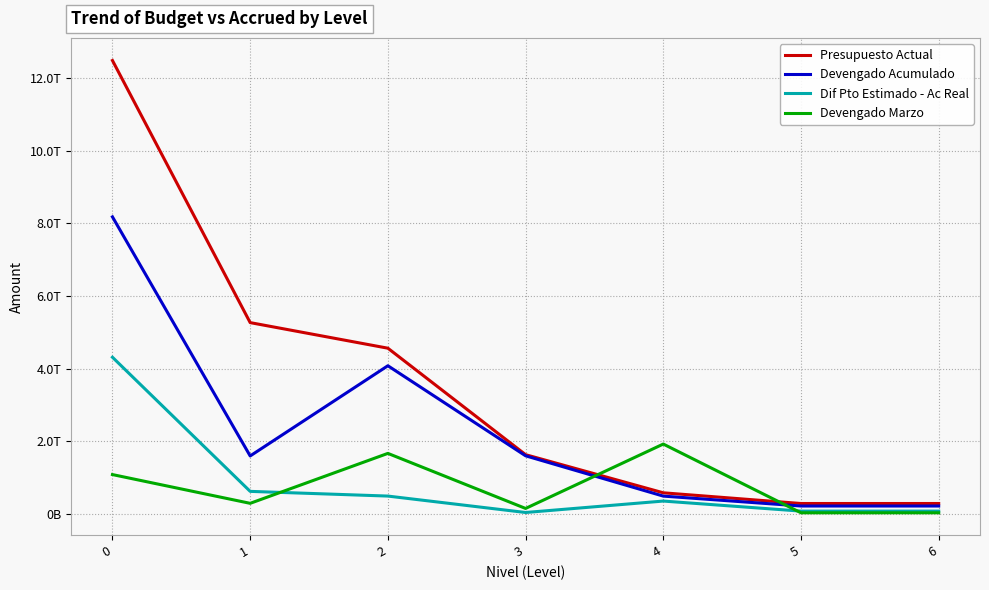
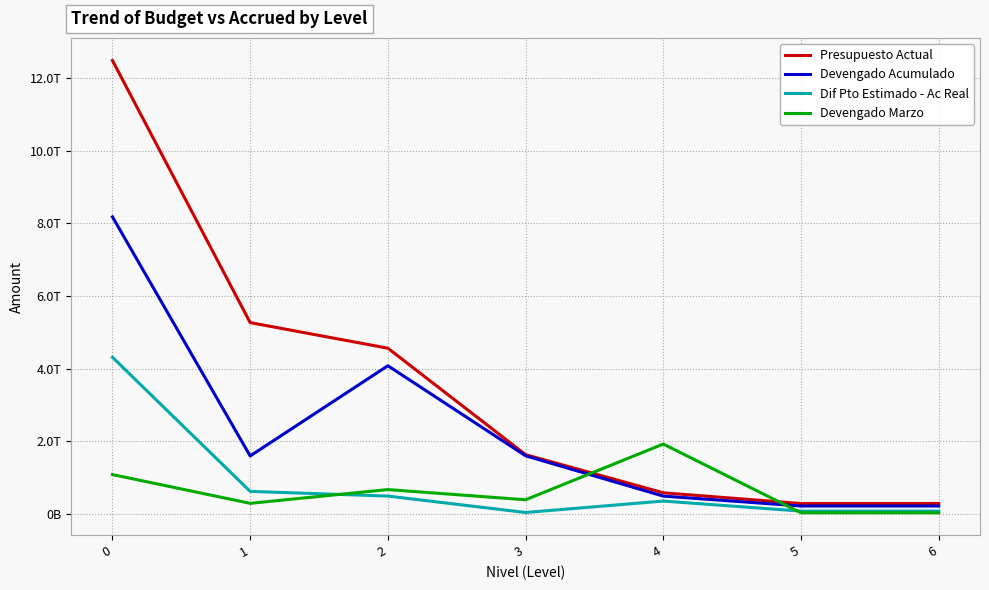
Devengado Marzo, 2: 1.7T -> 0.7T
Devengado Marzo, 3: 0.1T -> 0.4T
